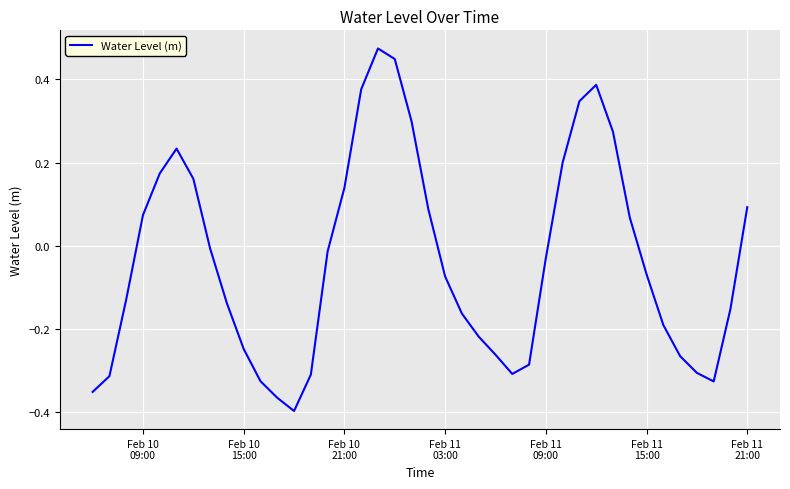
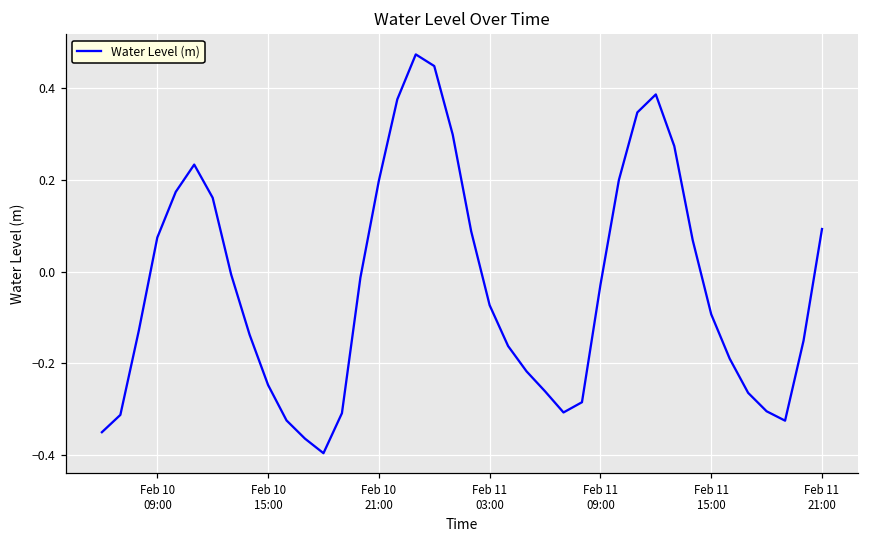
Feb 10 21:00: 0.14 -> 0.20
Feb 11 15:00: -0.07 -> -0.09
